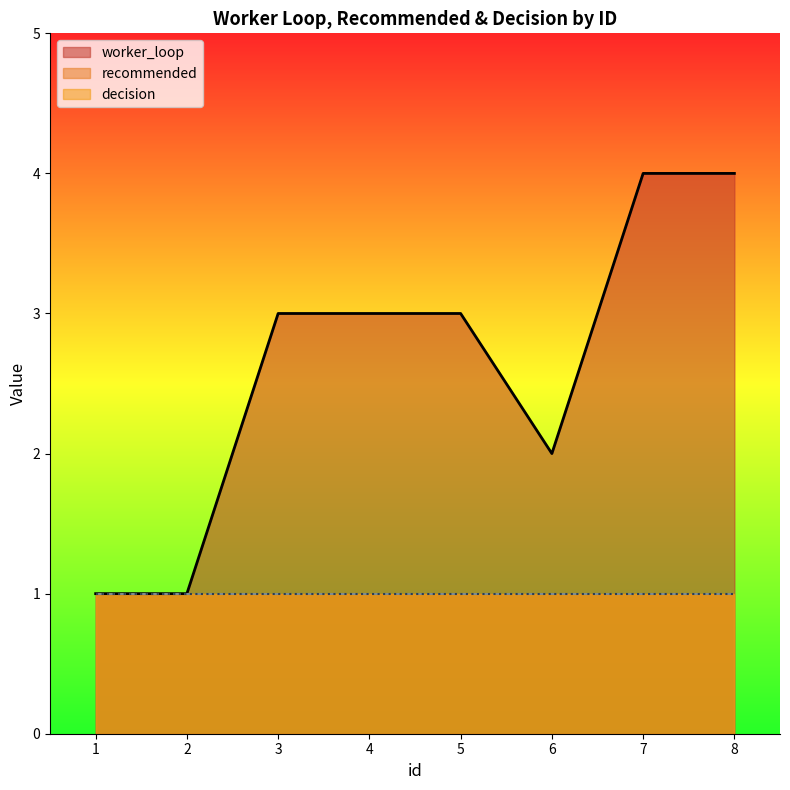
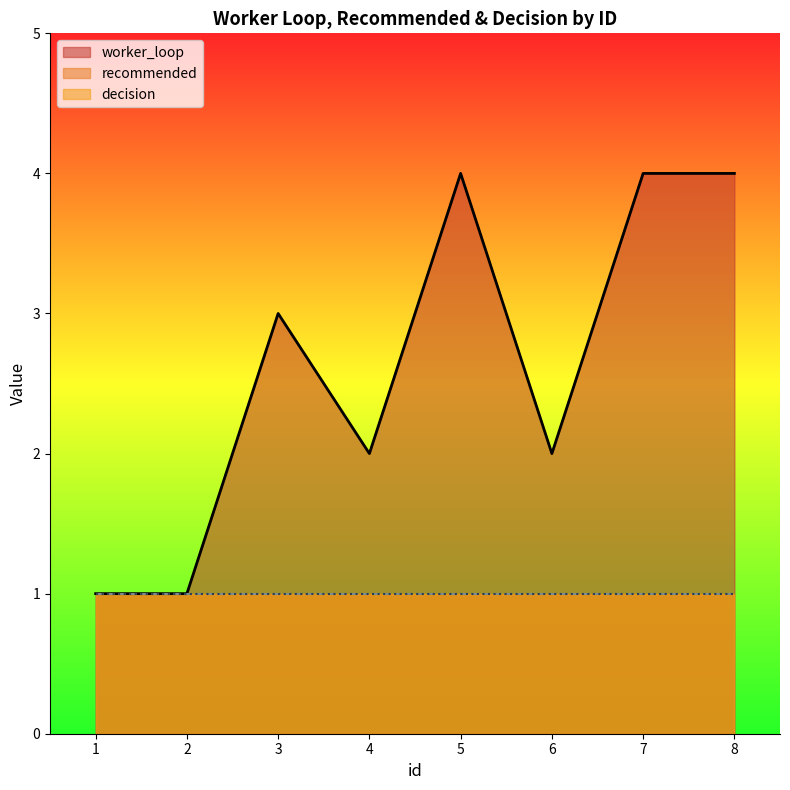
worker_loop, 4: 3 -> 2
worker_loop, 5: 3 -> 4
